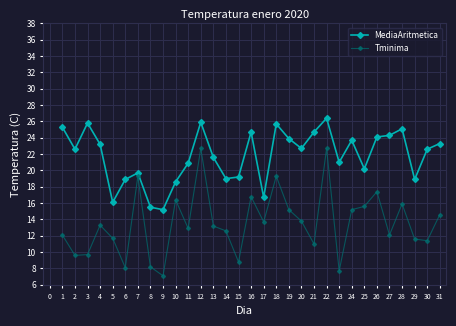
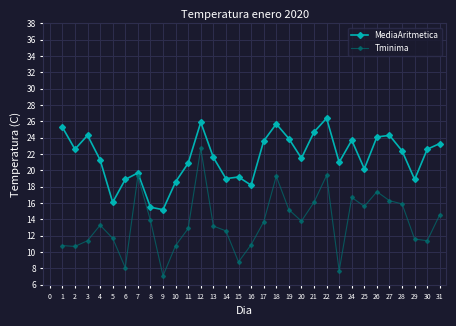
Tminima, 1: 12 -> 11
Tminima, 2: 10 -> 11
MediaAritmetica, 3: 26 -> 24
Tminima, 3: 10 -> 11
MediaAritmetica, 4: 23 -> 21
Tminima, 8: 8 -> 14
Tminima, 10: 16 -> 11
MediaAritmetica, 16: 25 -> 18
Tminima, 16: 17 -> 11
MediaAritmetica, 17: 17 -> 24
MediaAritmetica, 20: 23 -> 22
Tminima, 21: 11 -> 16
Tminima, 22: 23 -> 19
Tminima, 24: 15 -> 17
Tminima, 27: 12 -> 16
MediaAritmetica, 28: 25 -> 22
